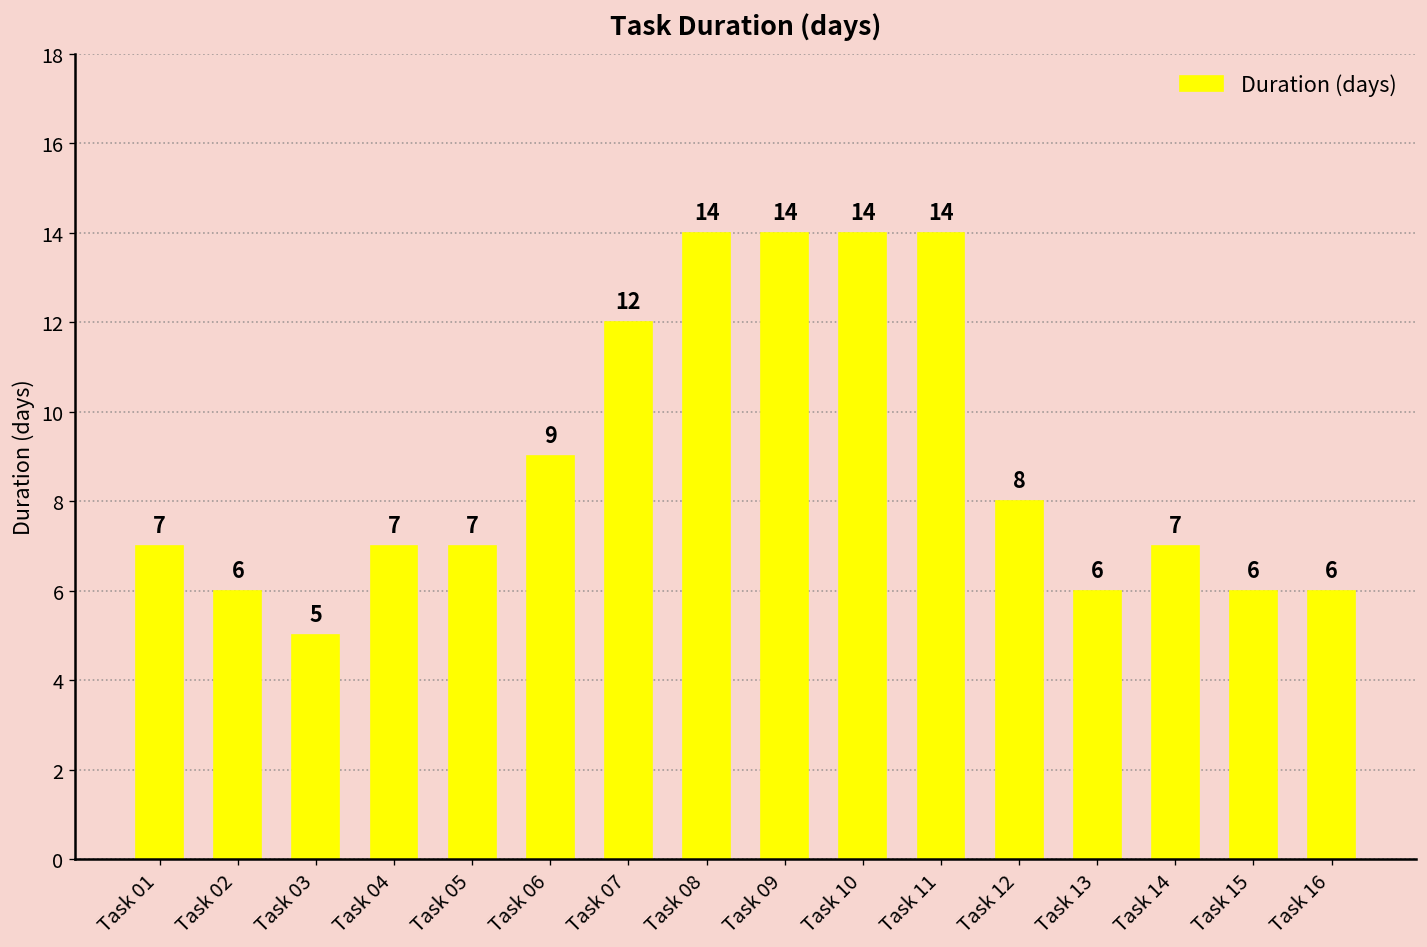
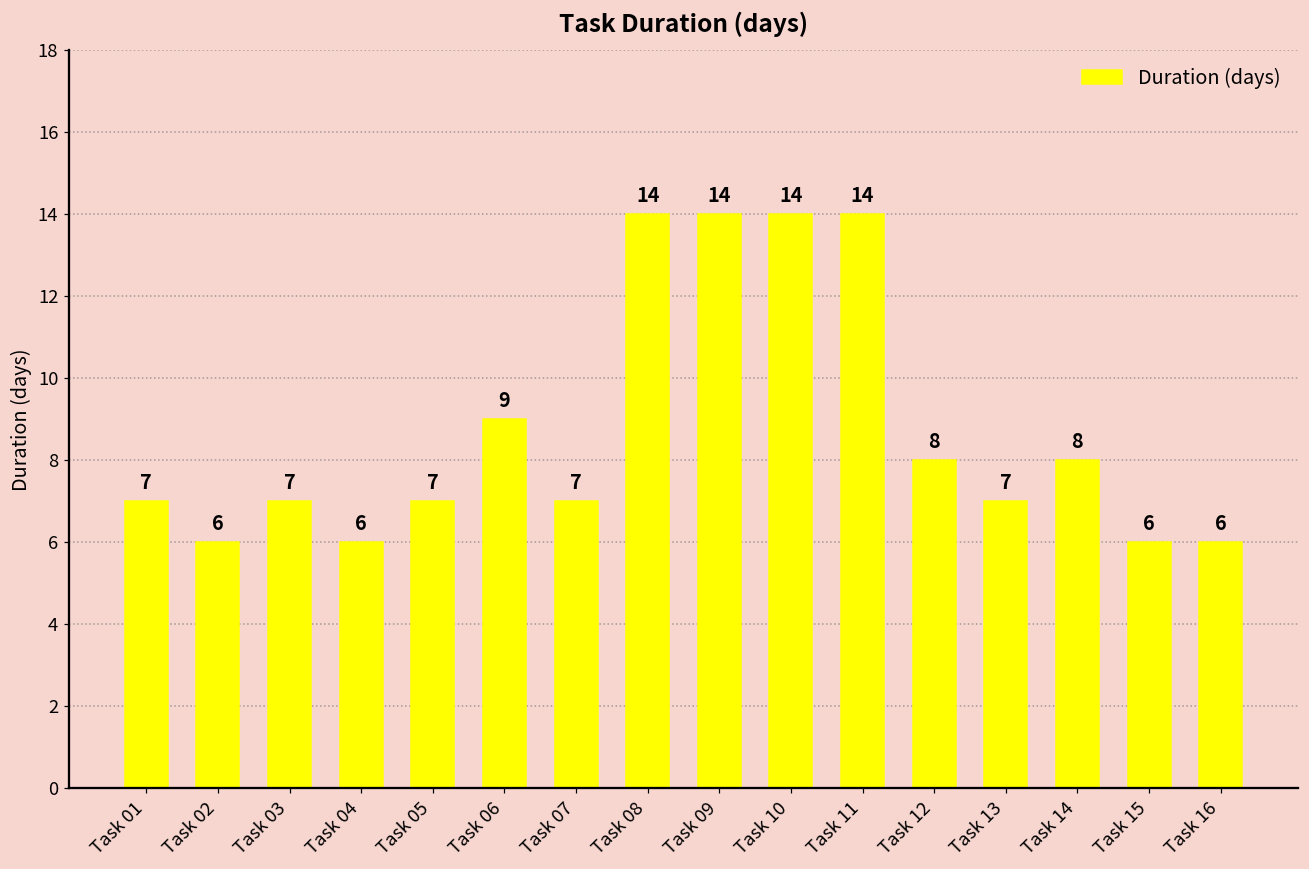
Task 03: 5 -> 7
Task 04: 7 -> 6
Task 07: 12 -> 7
Task 13: 6 -> 7
Task 14: 7 -> 8
